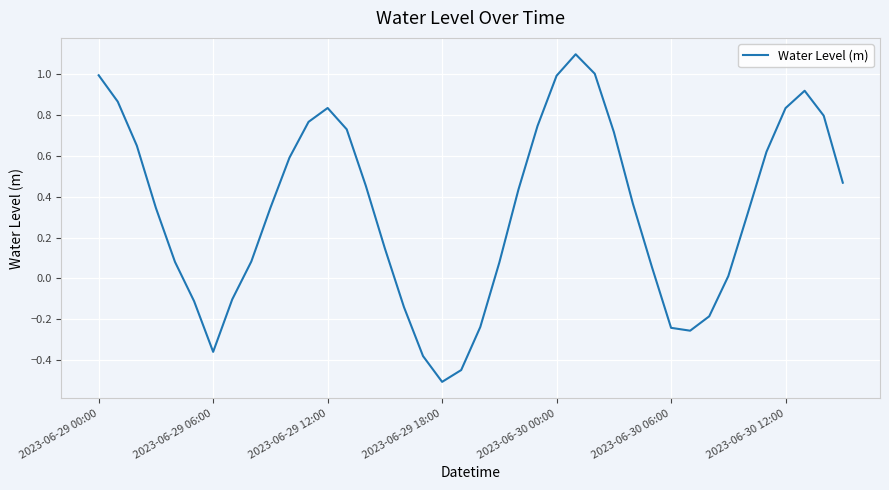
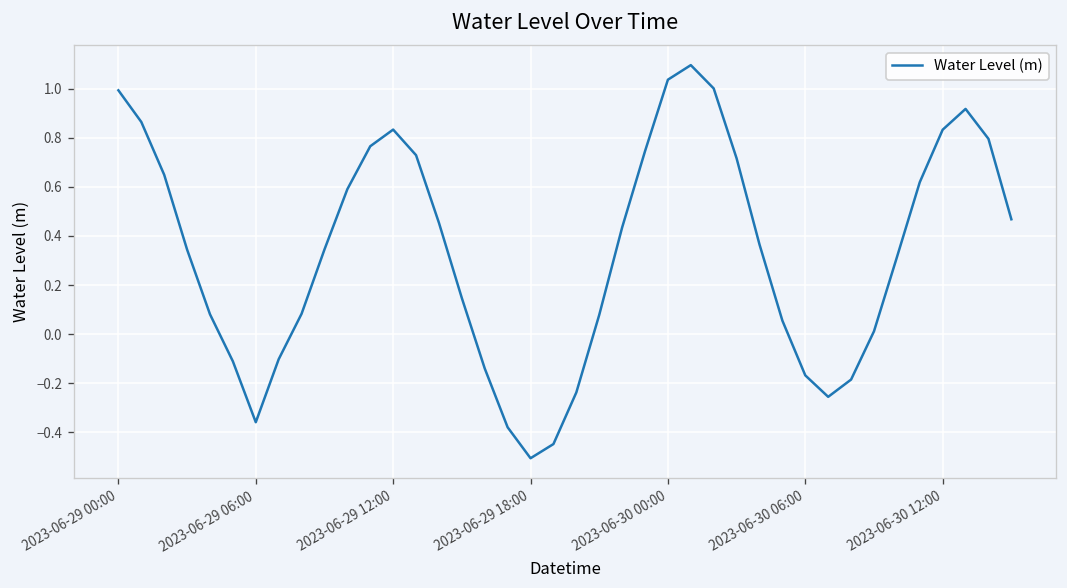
2023-06-30 00:00: 0.99 -> 1.04
2023-06-30 06:00: -0.24 -> -0.17
